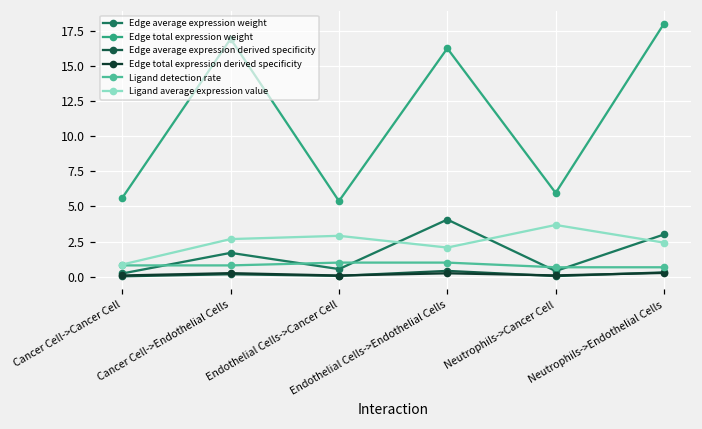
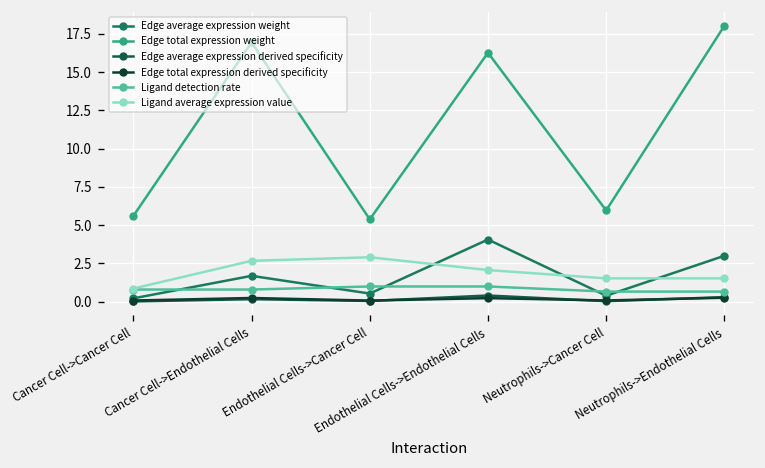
Ligand average expression value, Neutrophils->Cancer Cell: 3.7 -> 1.5
Ligand average expression value, Neutrophils->Endothelial Cells: 2.4 -> 1.5
